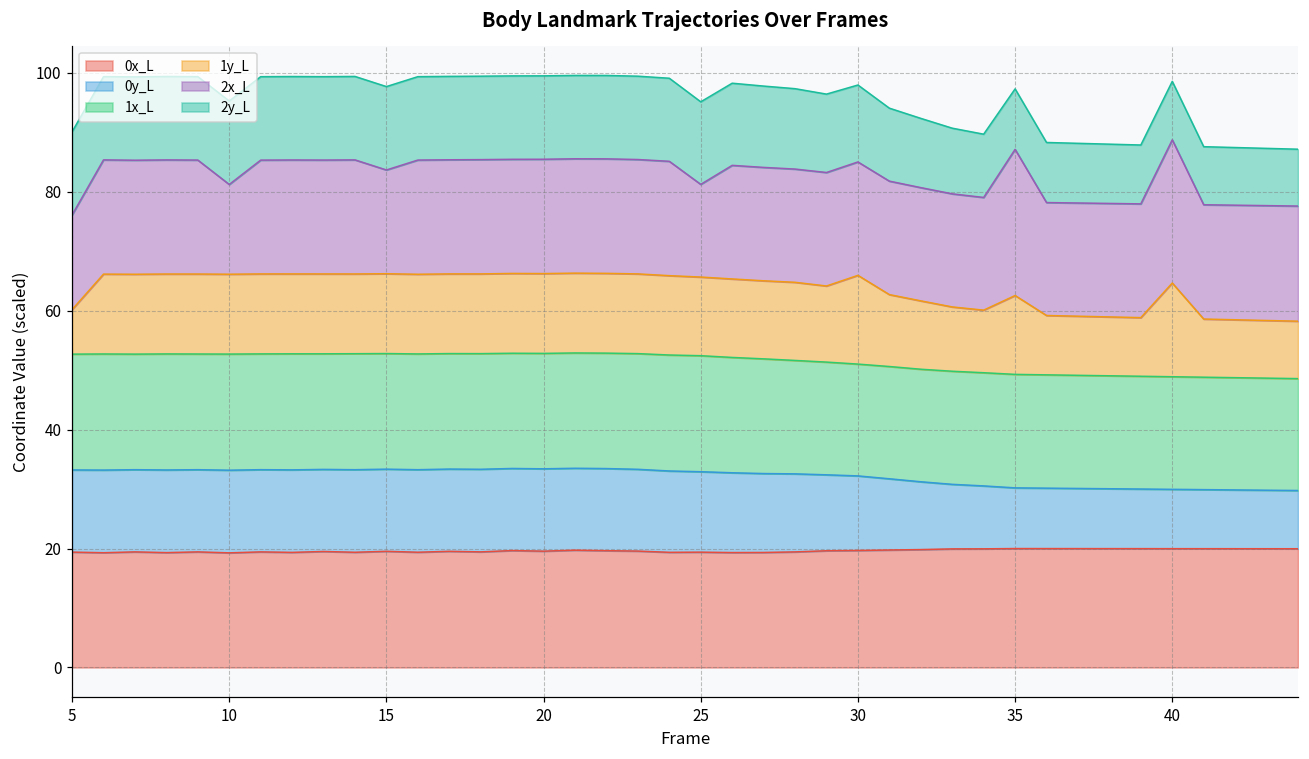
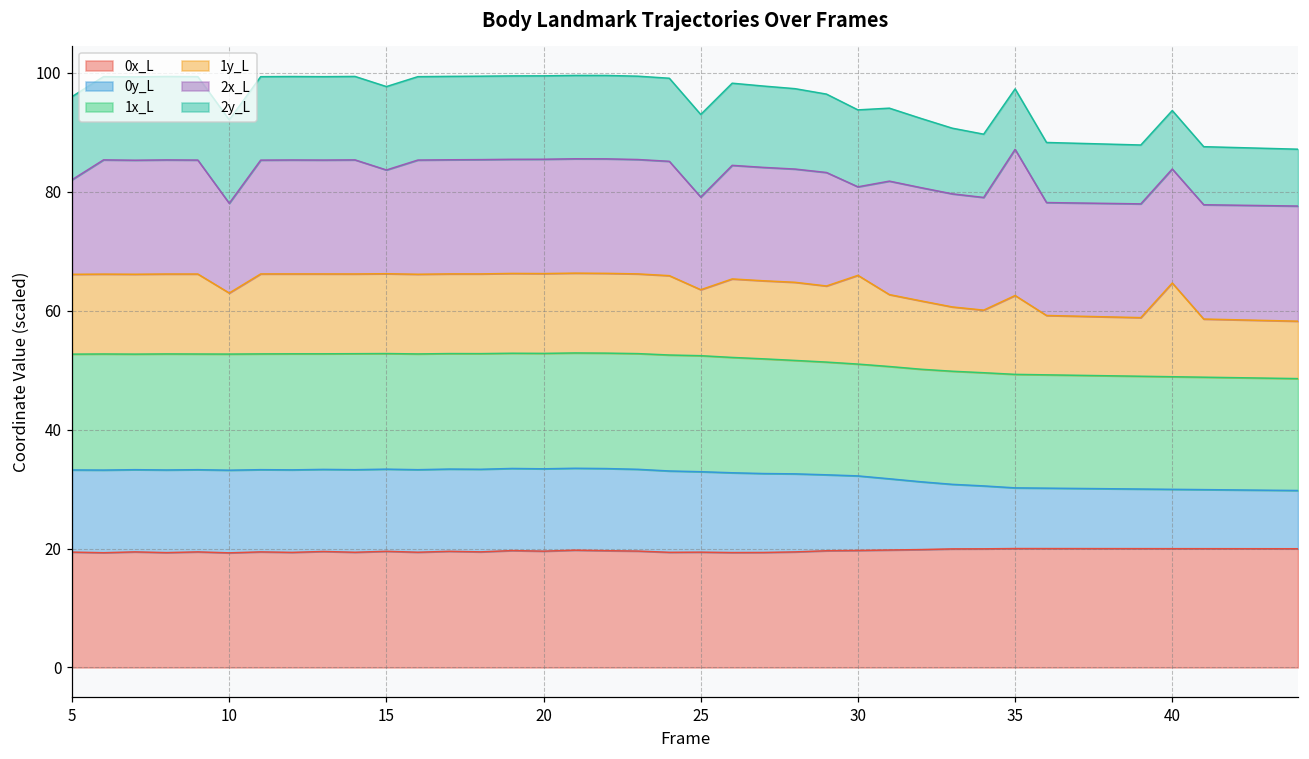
1y_L, 5: 7 -> 13
1y_L, 10: 13 -> 10
1y_L, 25: 13 -> 11
2x_L, 30: 19 -> 15
2x_L, 40: 24 -> 19
